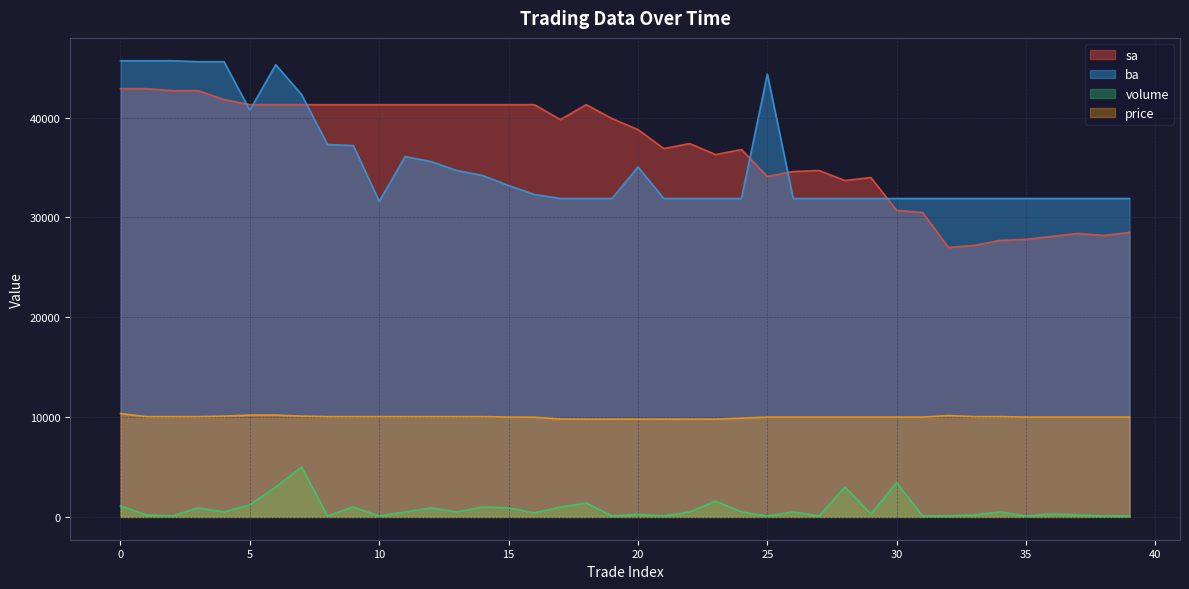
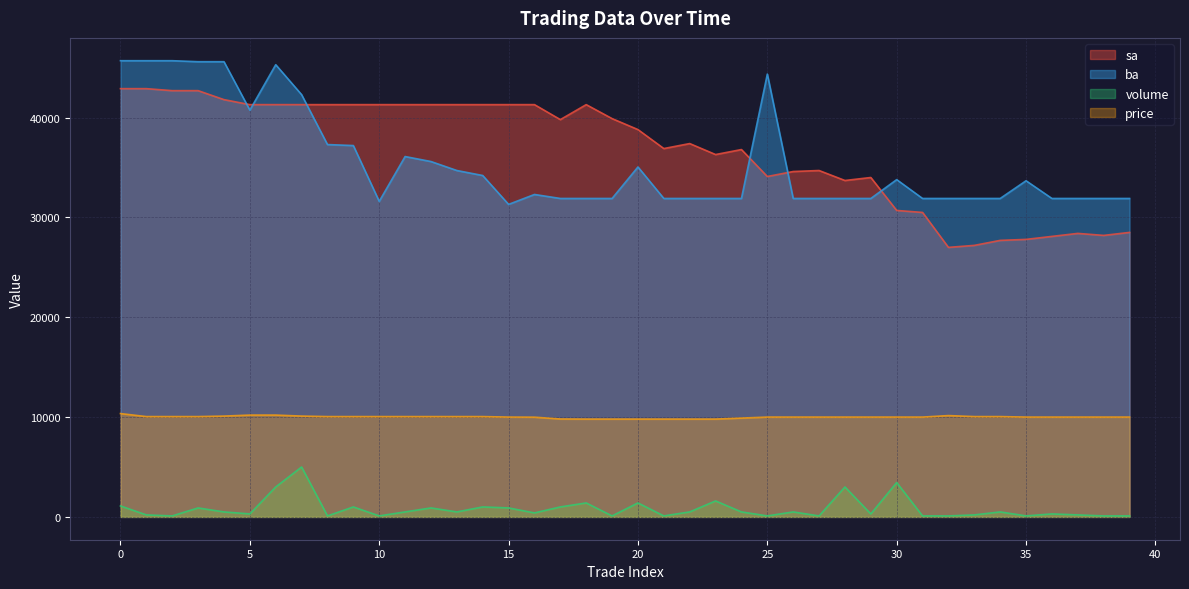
volume, 5: 1000 -> 0
ba, 15: 33000 -> 31000
volume, 20: 0 -> 1000
ba, 30: 32000 -> 34000
ba, 35: 32000 -> 34000
